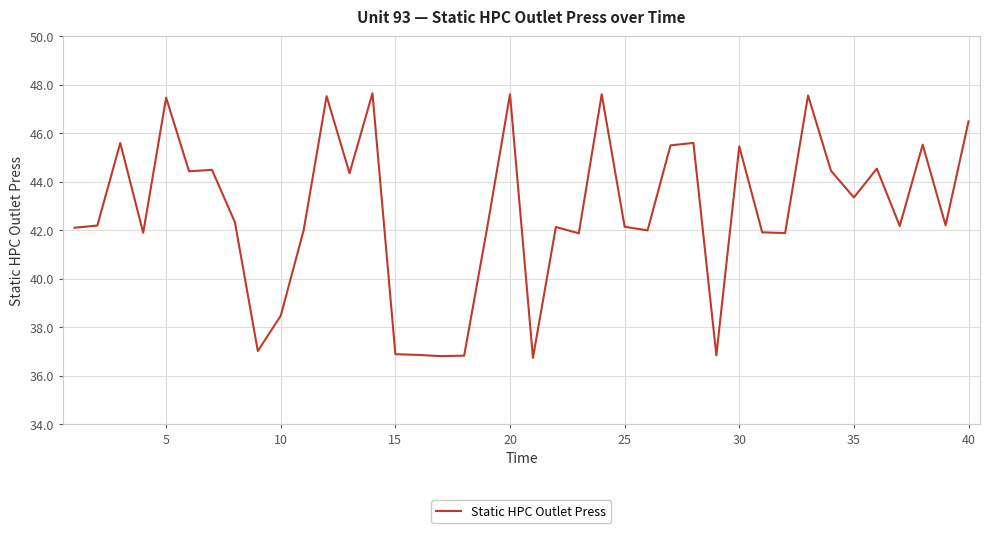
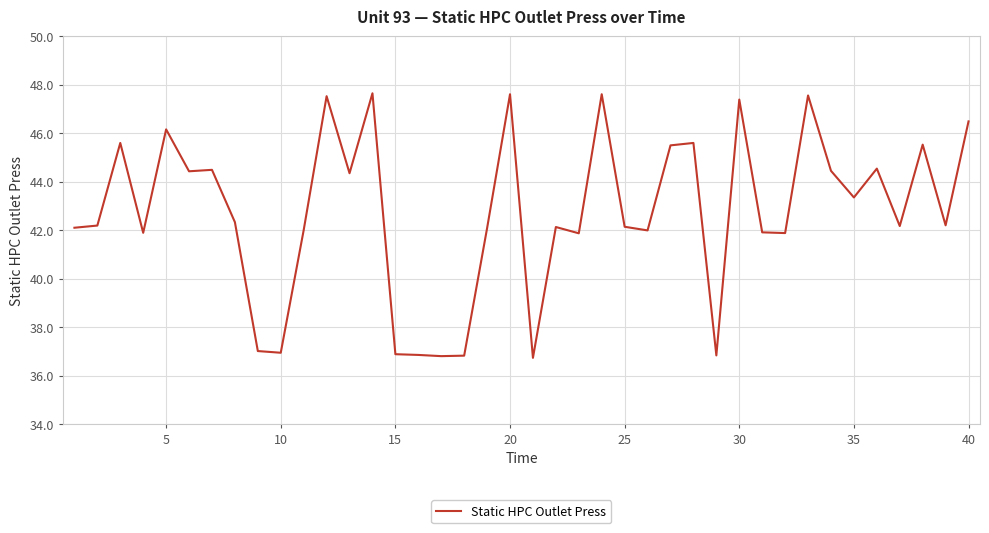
5: 47.5 -> 46.2
10: 38.5 -> 36.9
30: 45.5 -> 47.4
